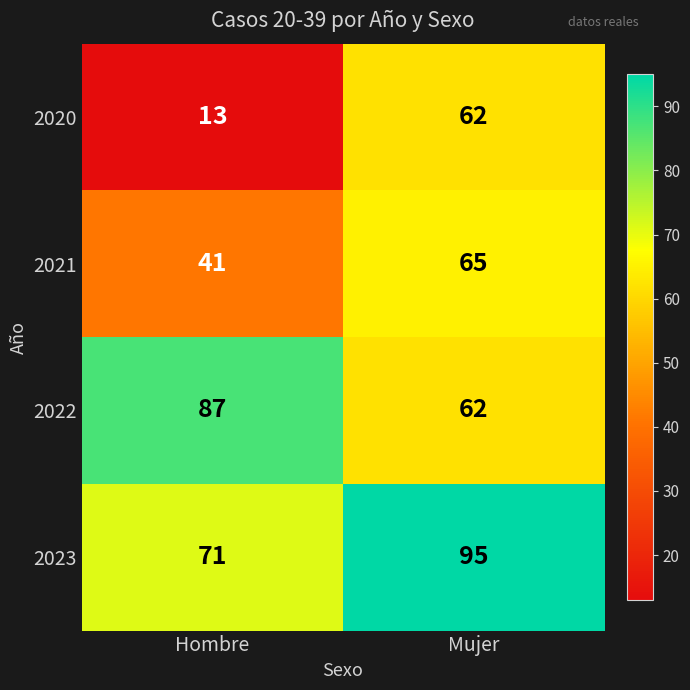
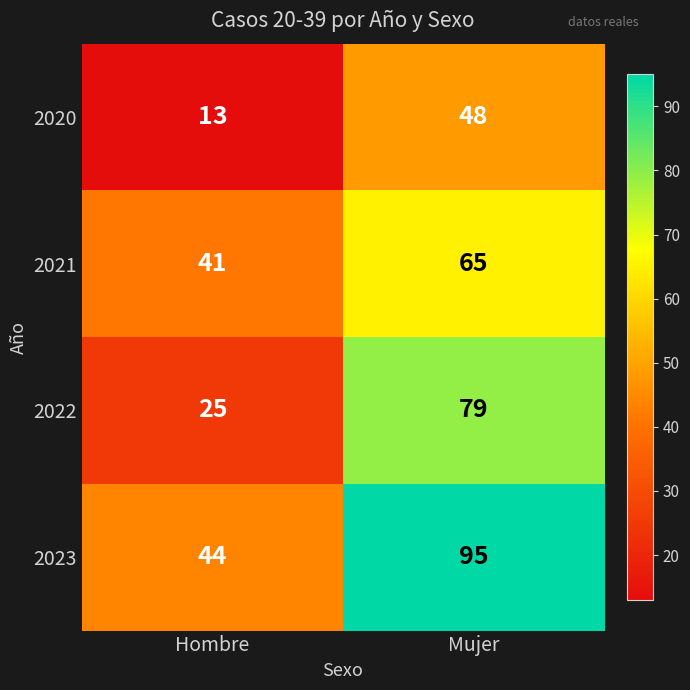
2020, Mujer: 62 -> 48
2022, Hombre: 87 -> 25
2022, Mujer: 62 -> 79
2023, Hombre: 71 -> 44
